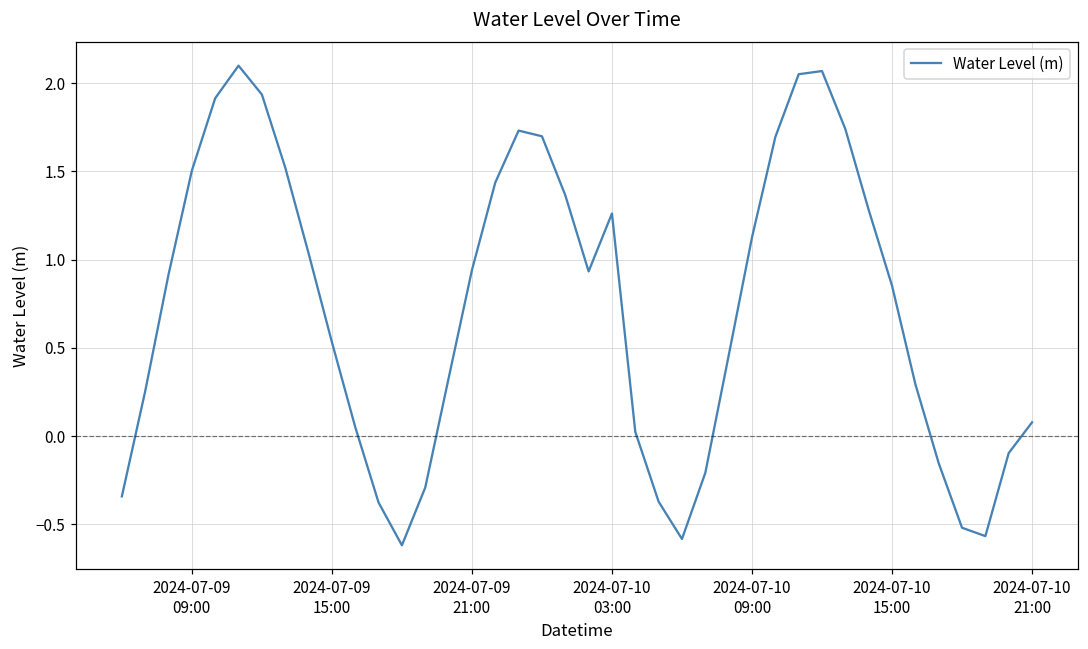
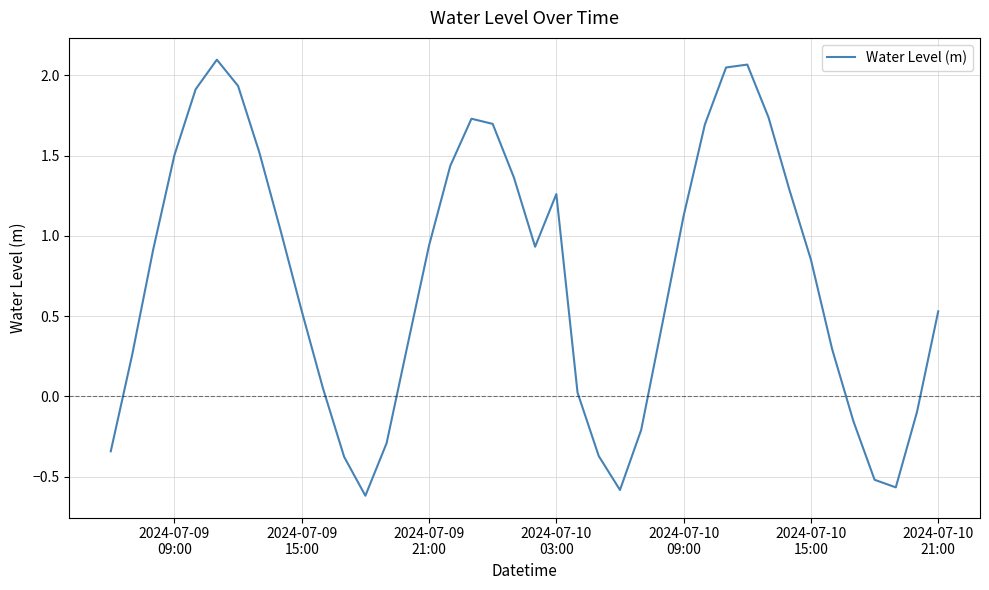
2024-07-10 21:00: 0.08 -> 0.53
